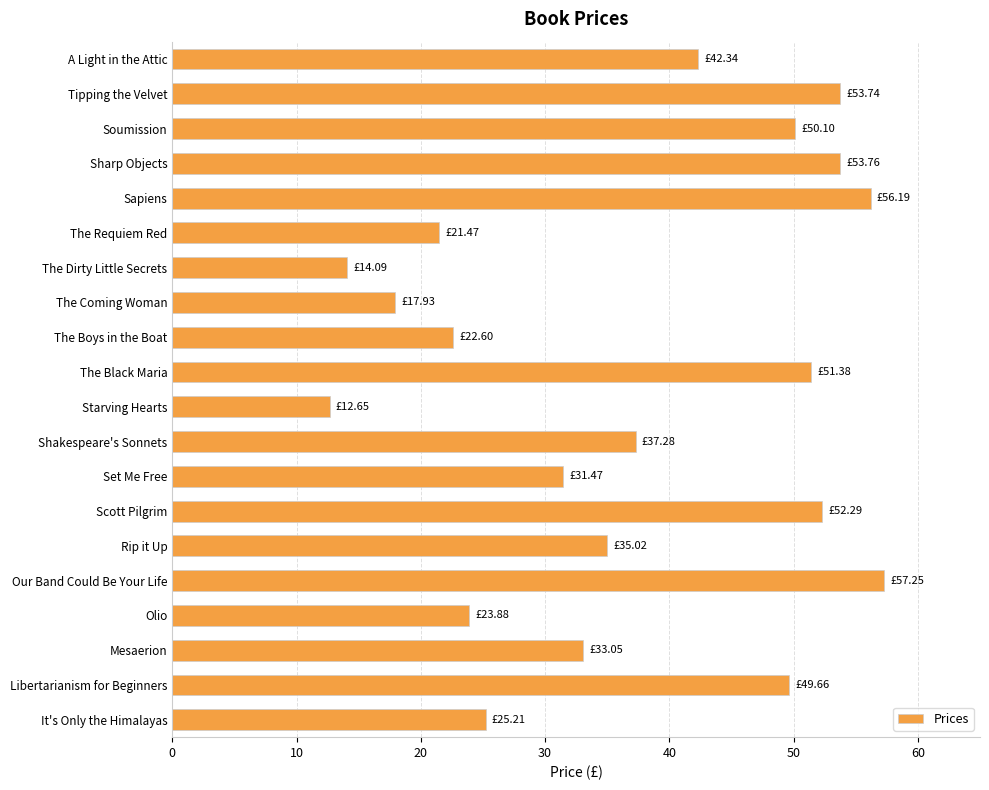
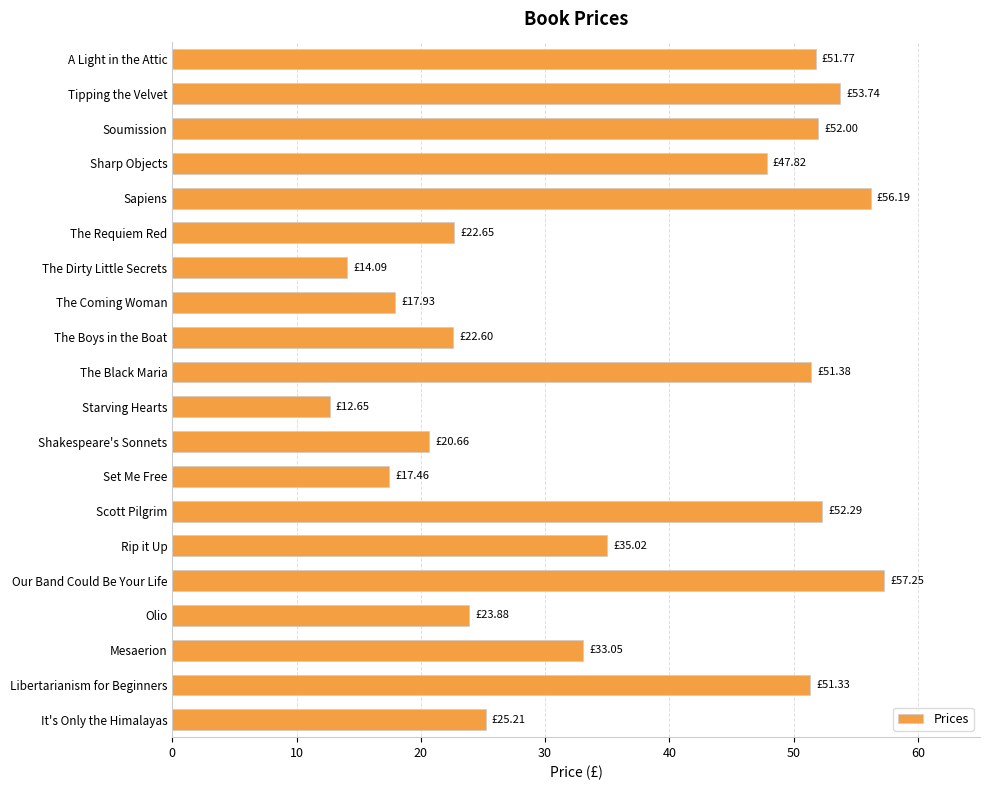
A Light in the Attic: £42.34 -> £51.77
Soumission: £50.10 -> £52.00
Sharp Objects: £53.76 -> £47.82
The Requiem Red: £21.47 -> £22.65
Shakespeare's Sonnets: £37.28 -> £20.66
Set Me Free: £31.47 -> £17.46
Libertarianism for Beginners: £49.66 -> £51.33
